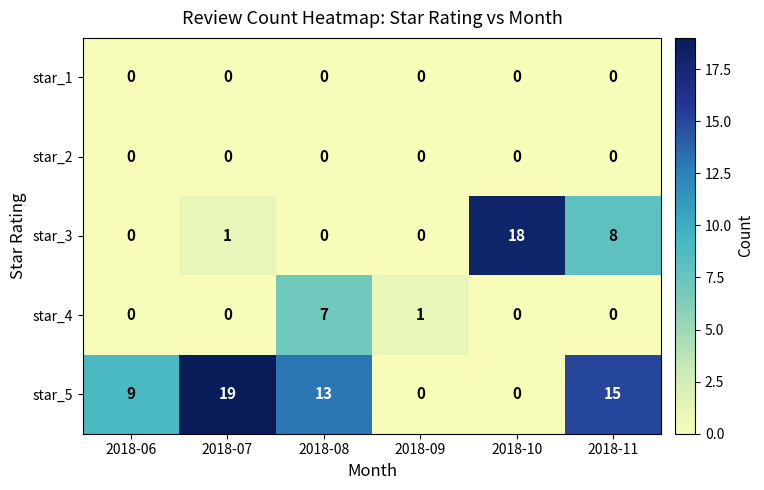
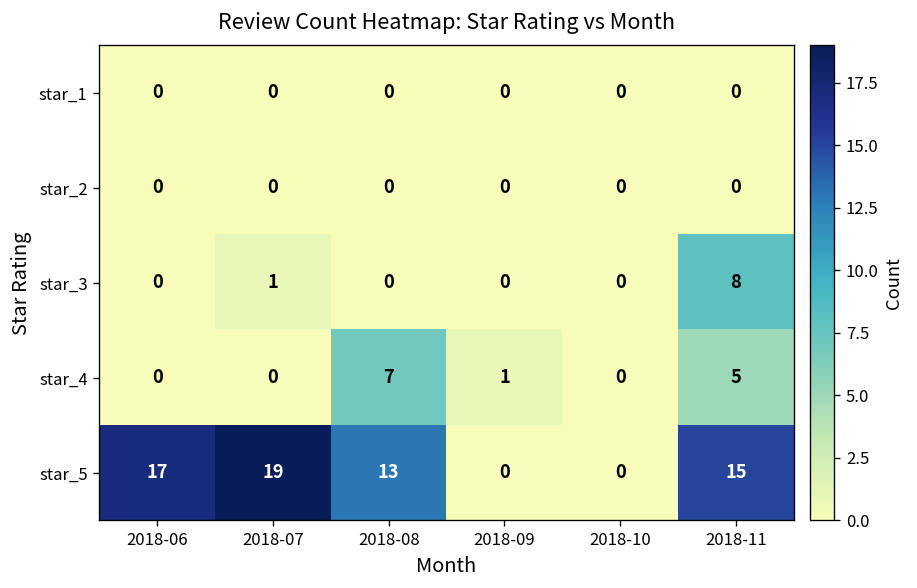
star_3, 2018-10: 18 -> 0
star_4, 2018-11: 0 -> 5
star_5, 2018-06: 9 -> 17
